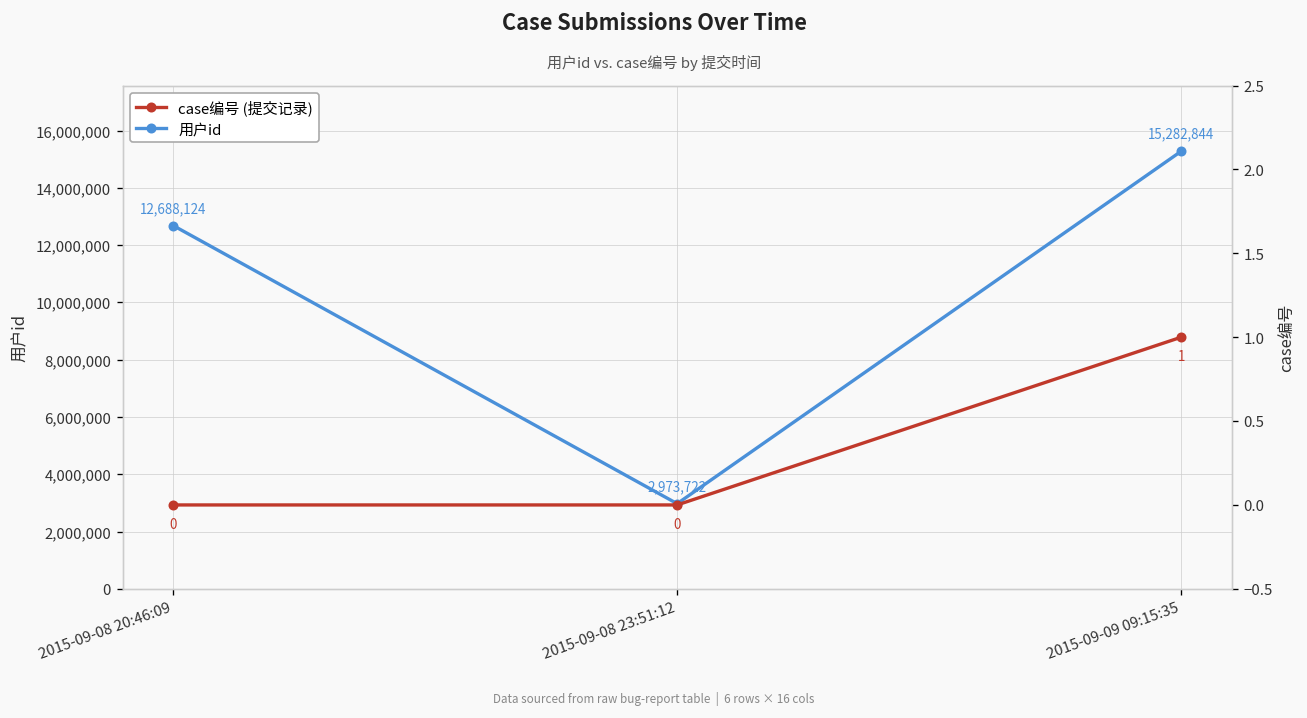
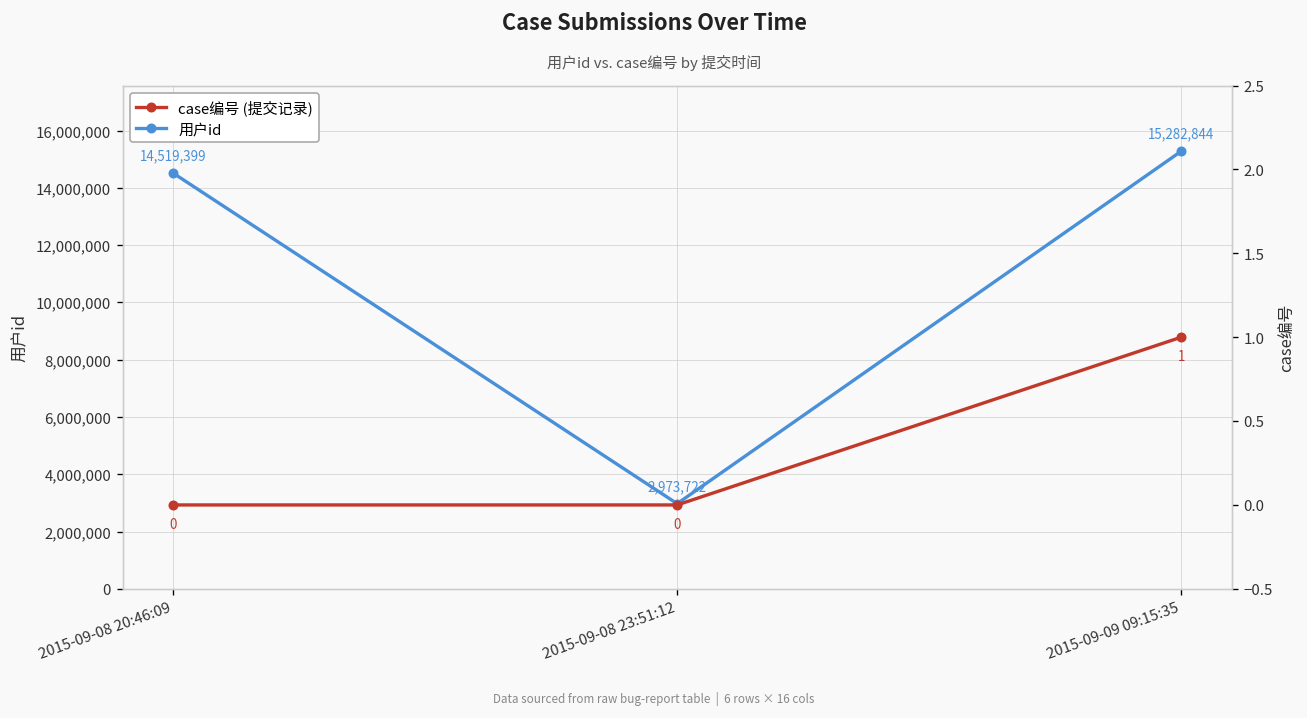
用户id, 2015-09-08 20:46:09: 12,688,124 -> 14,519,399
